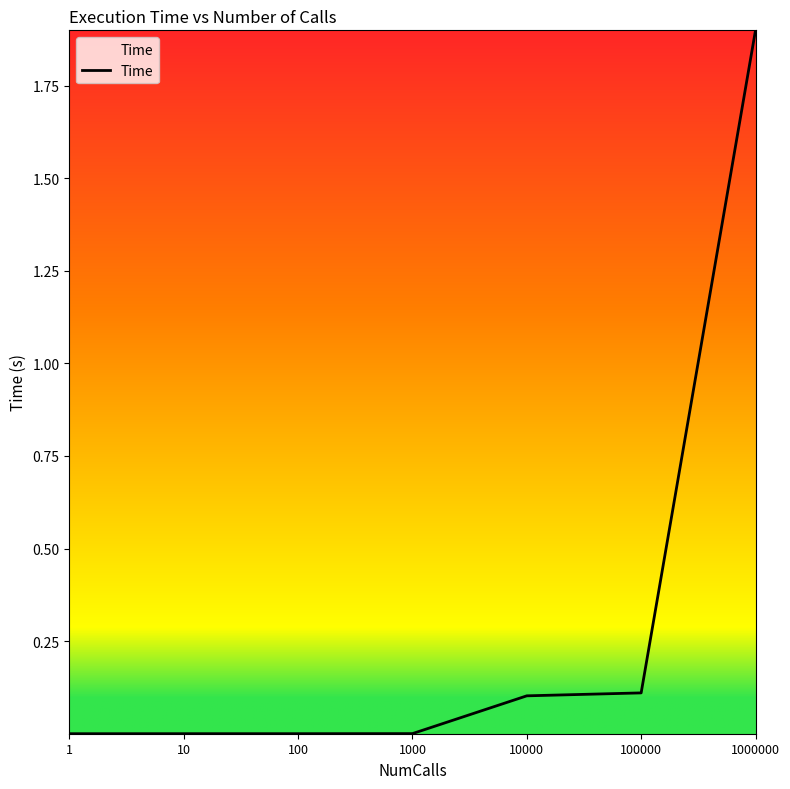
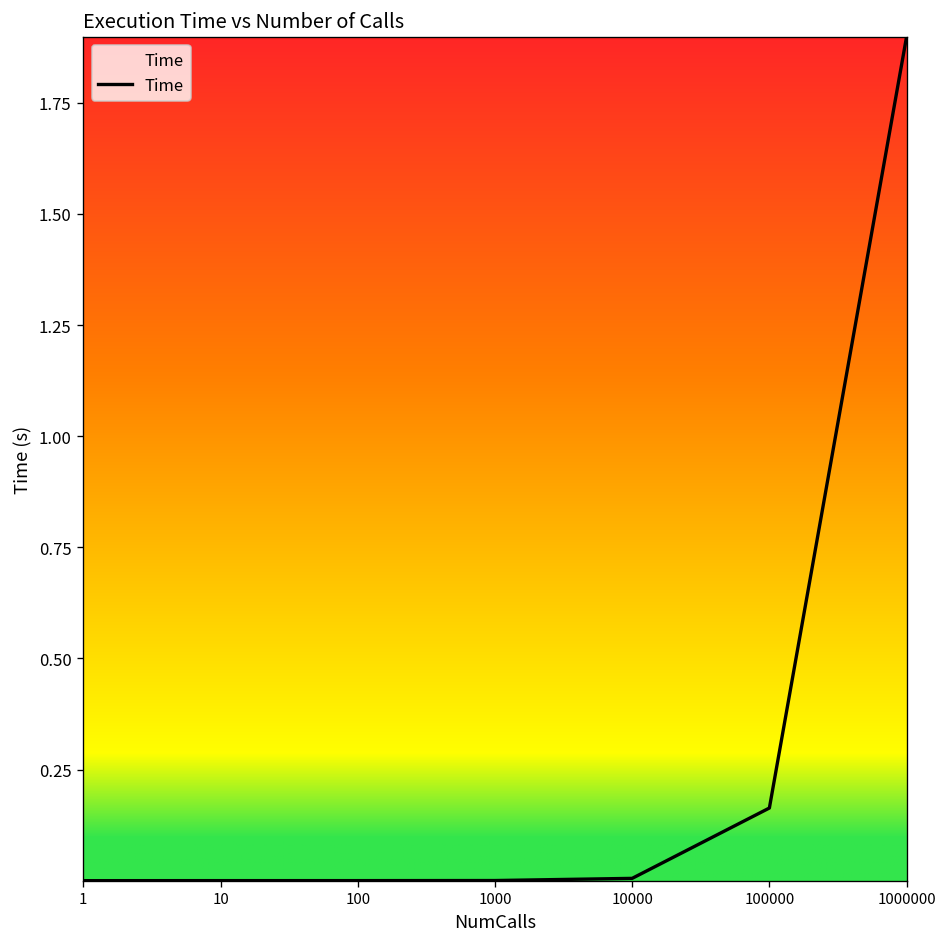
10000: 0.10 -> 0.01
100000: 0.11 -> 0.16
